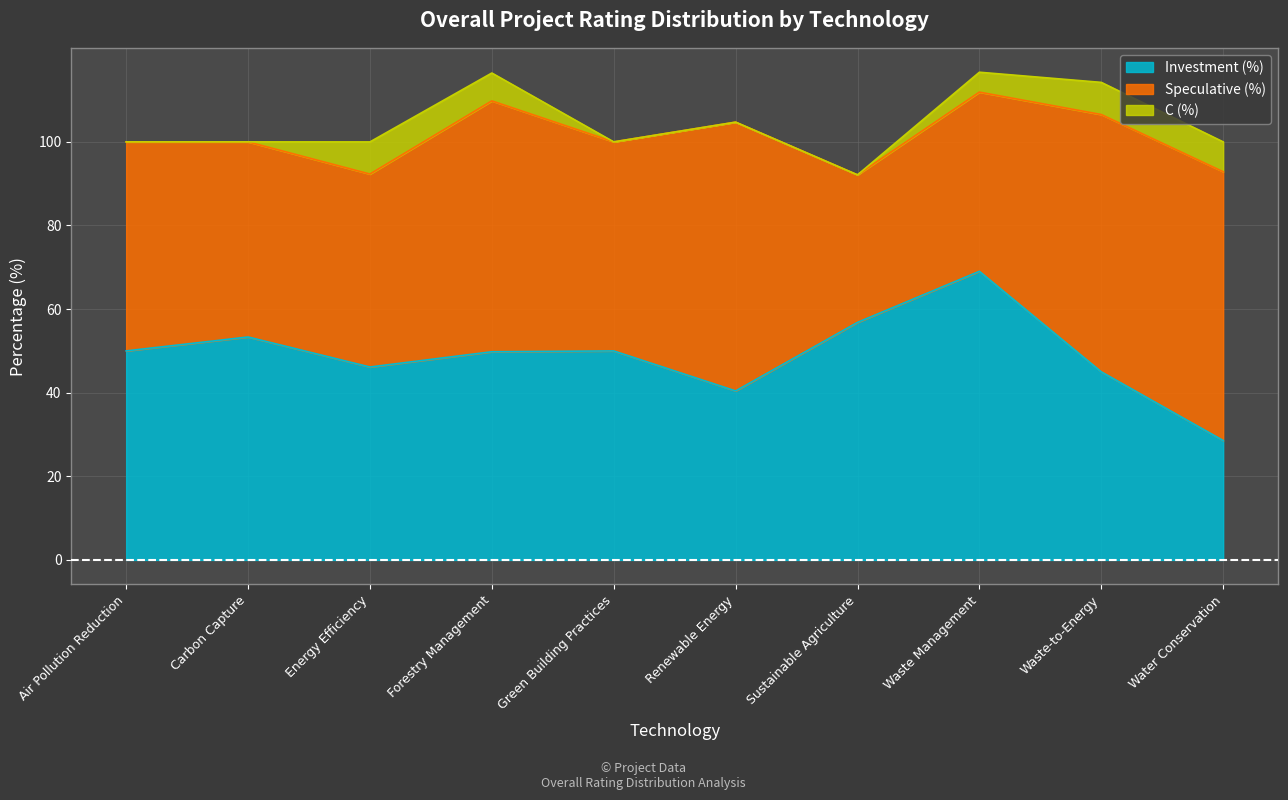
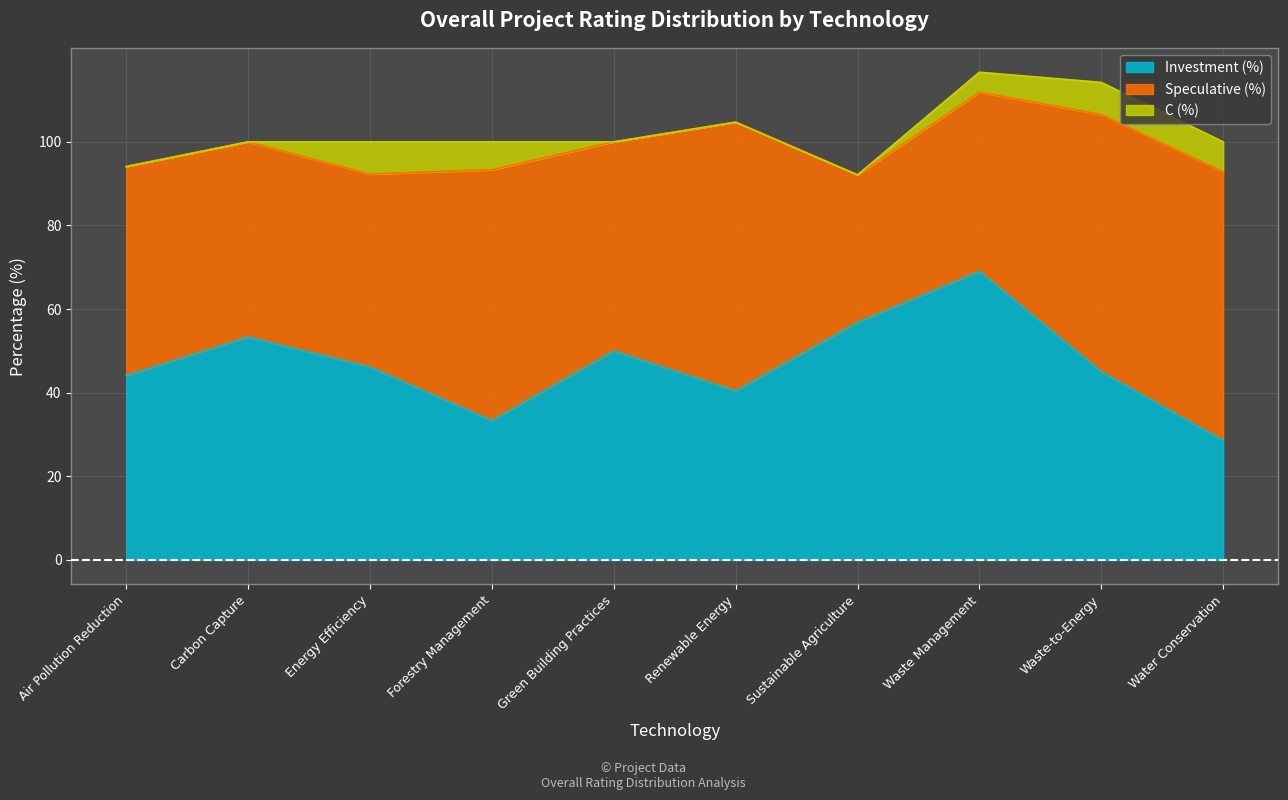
Investment (%), Air Pollution Reduction: 50 -> 44
Investment (%), Forestry Management: 50 -> 33
